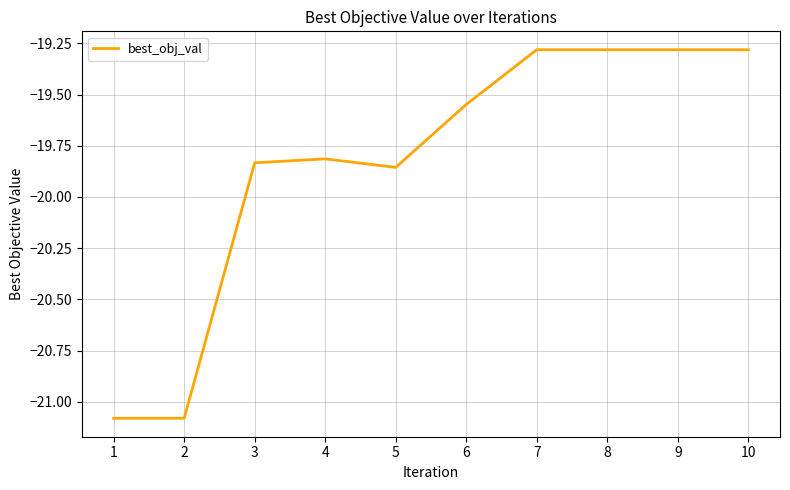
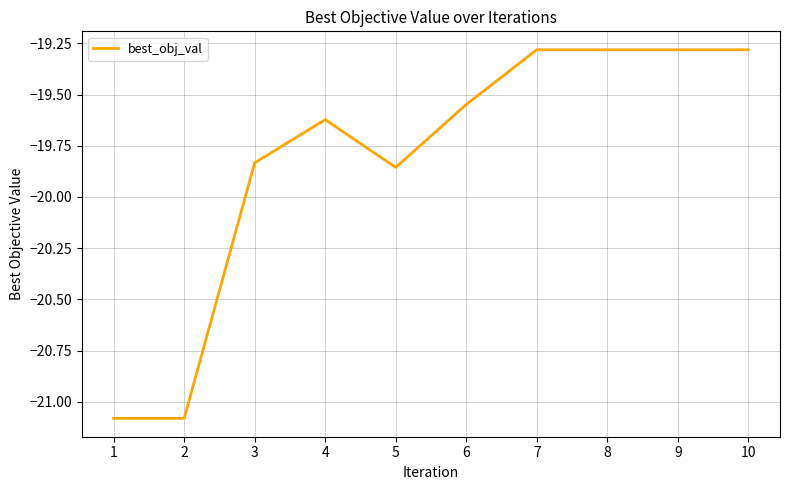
4: -19.81 -> -19.62
